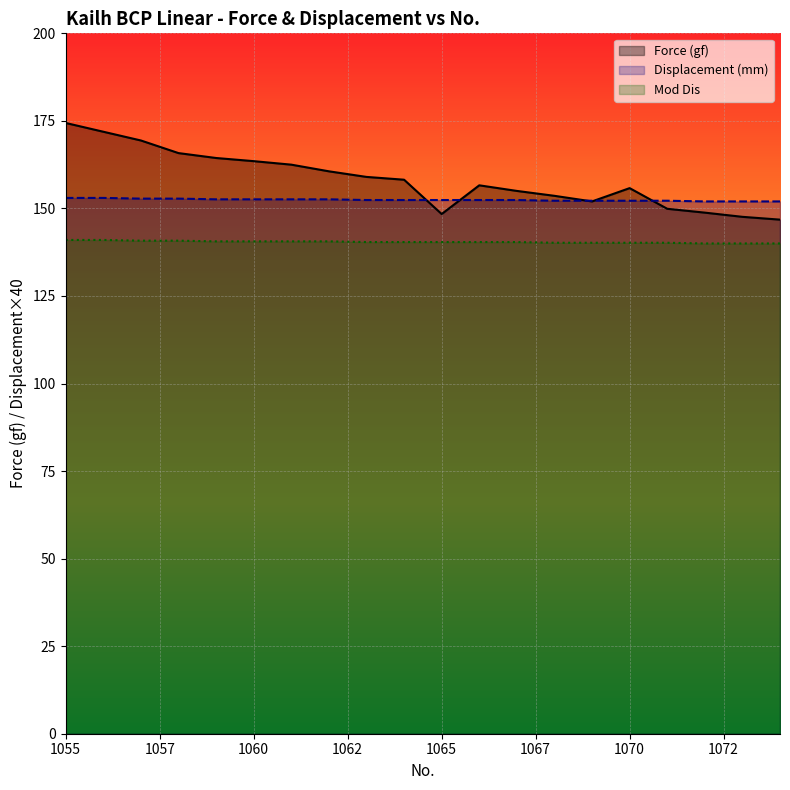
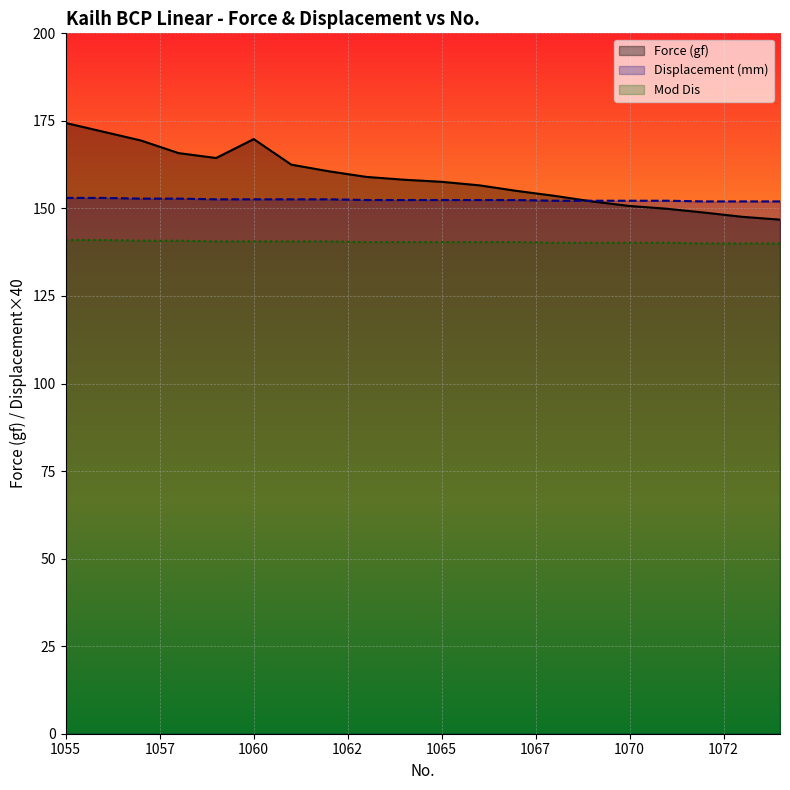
Force (gf), 1060: 164 -> 170
Force (gf), 1065: 148 -> 158
Force (gf), 1070: 156 -> 151
